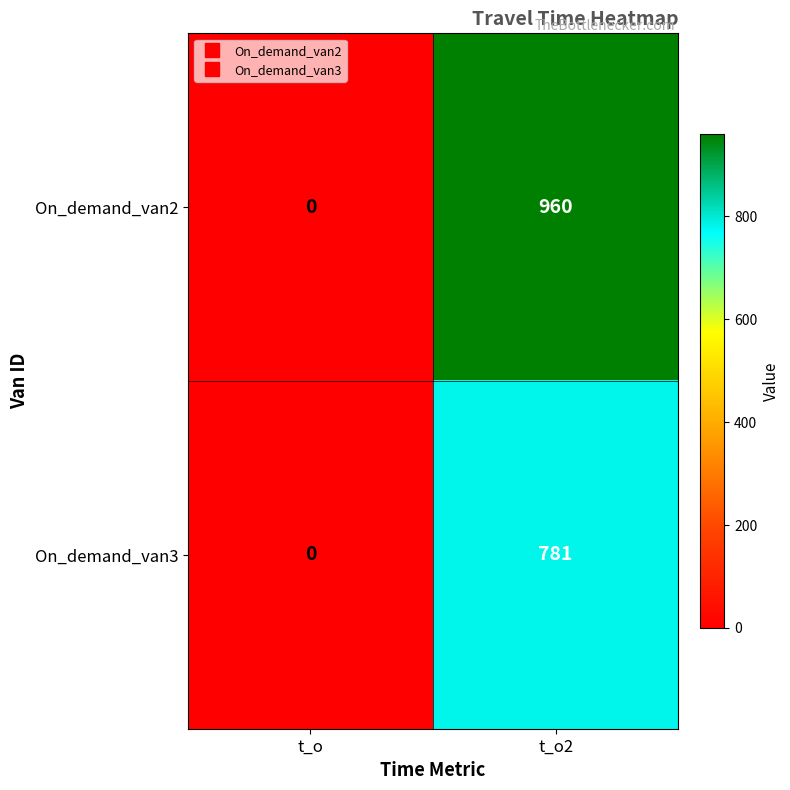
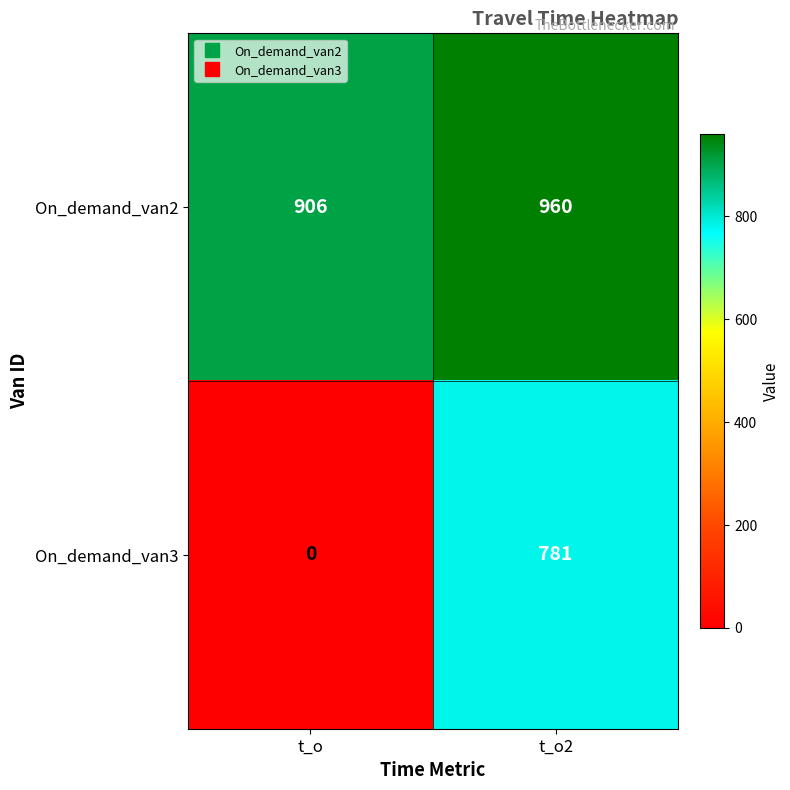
On_demand_van2, t_o: 0 -> 906
